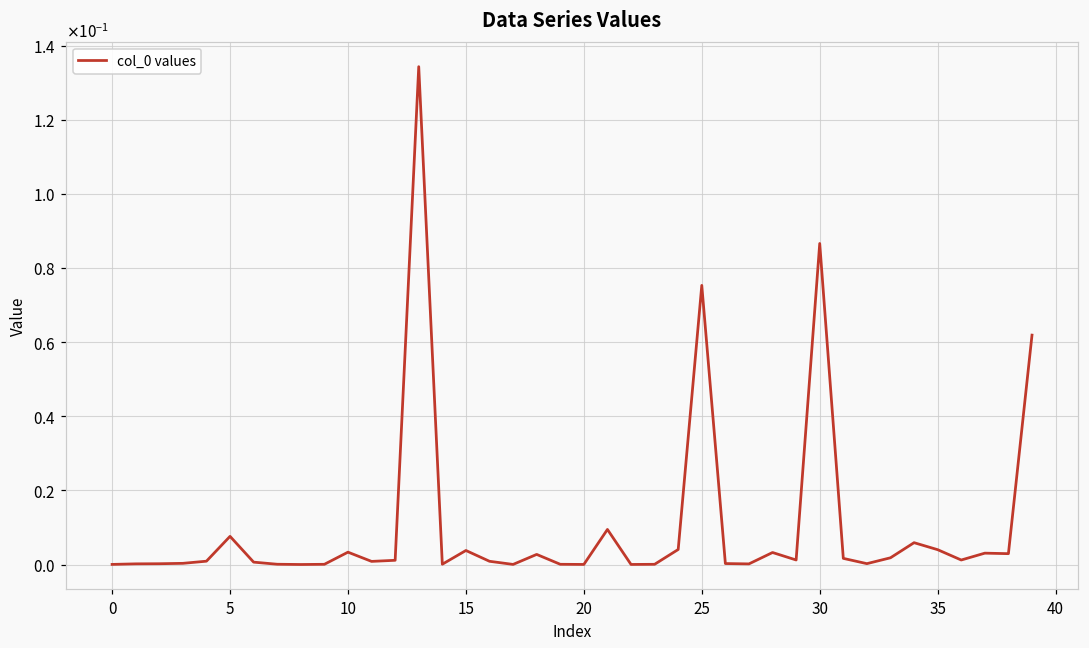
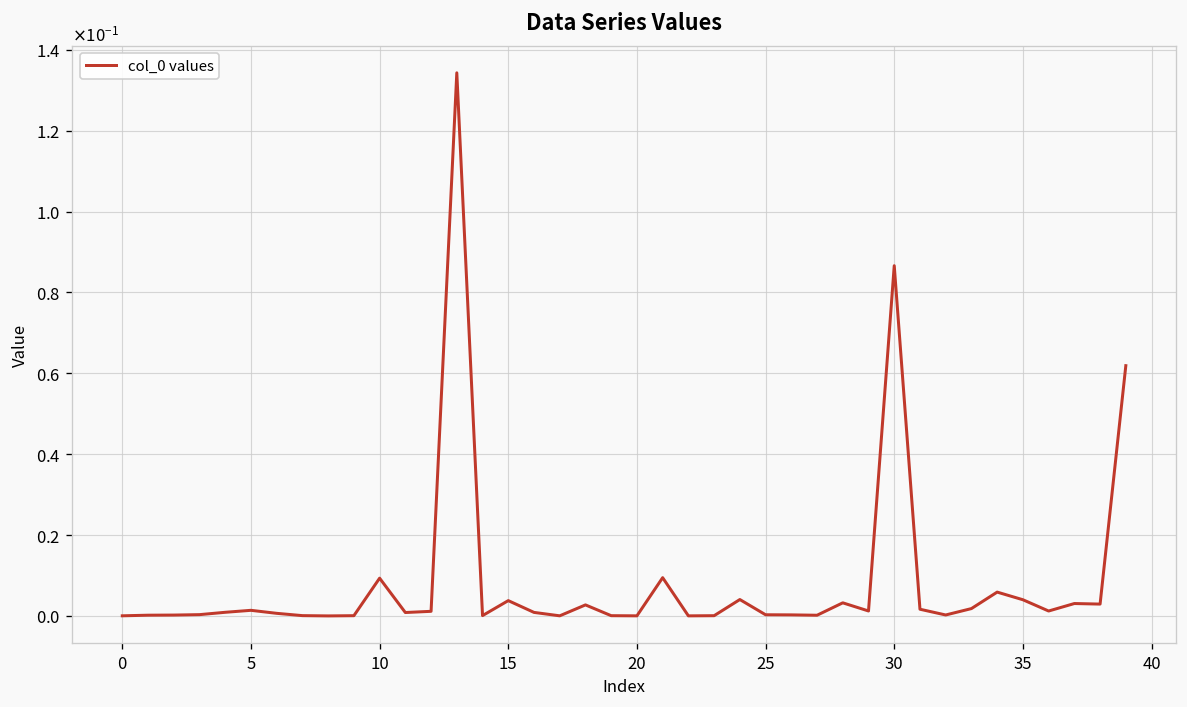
5: 0.008 -> 0.001
10: 0.003 -> 0.009
25: 0.075 -> 0.000
